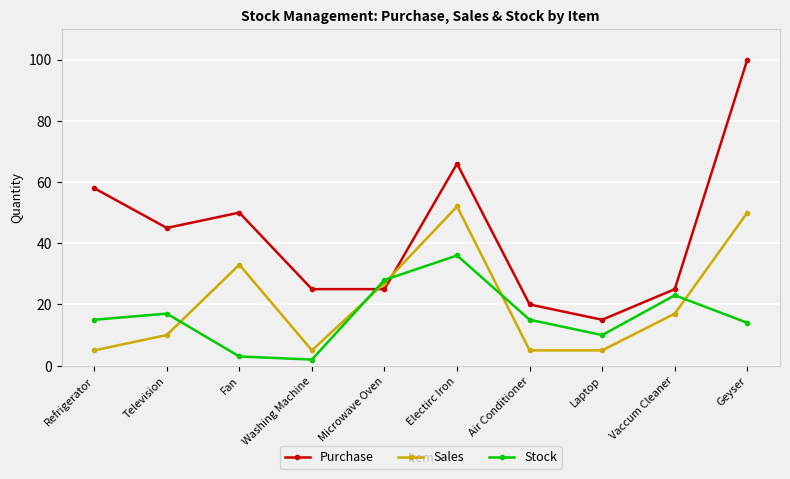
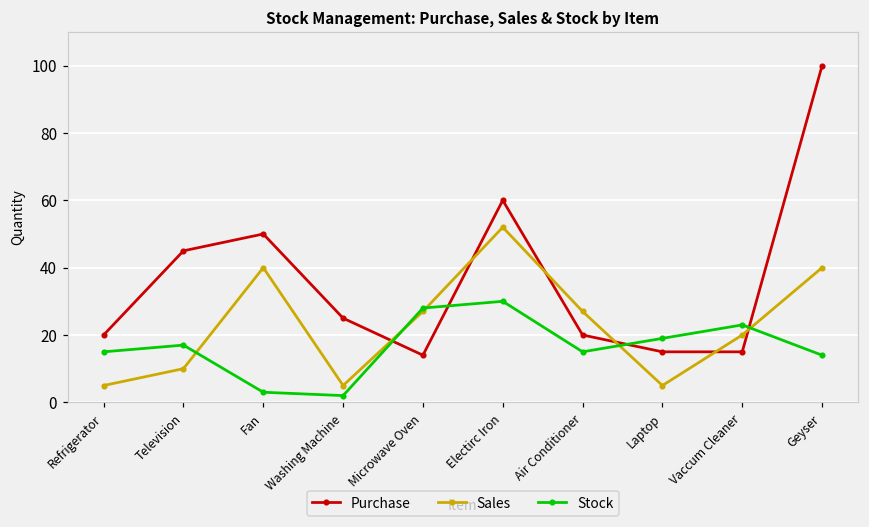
Purchase, Refrigerator: 58 -> 20
Sales, Fan: 33 -> 40
Purchase, Microwave Oven: 25 -> 14
Purchase, Electirc Iron: 66 -> 60
Stock, Electirc Iron: 36 -> 30
Sales, Air Conditioner: 5 -> 27
Stock, Laptop: 10 -> 19
Purchase, Vaccum Cleaner: 25 -> 15
Sales, Vaccum Cleaner: 17 -> 20
Sales, Geyser: 50 -> 40
